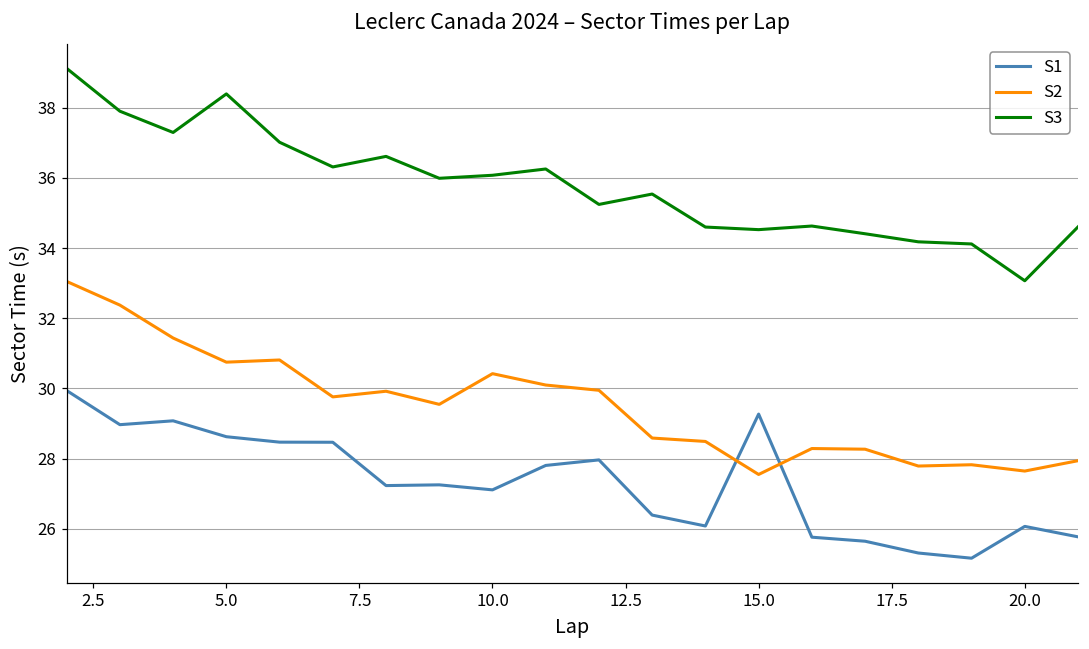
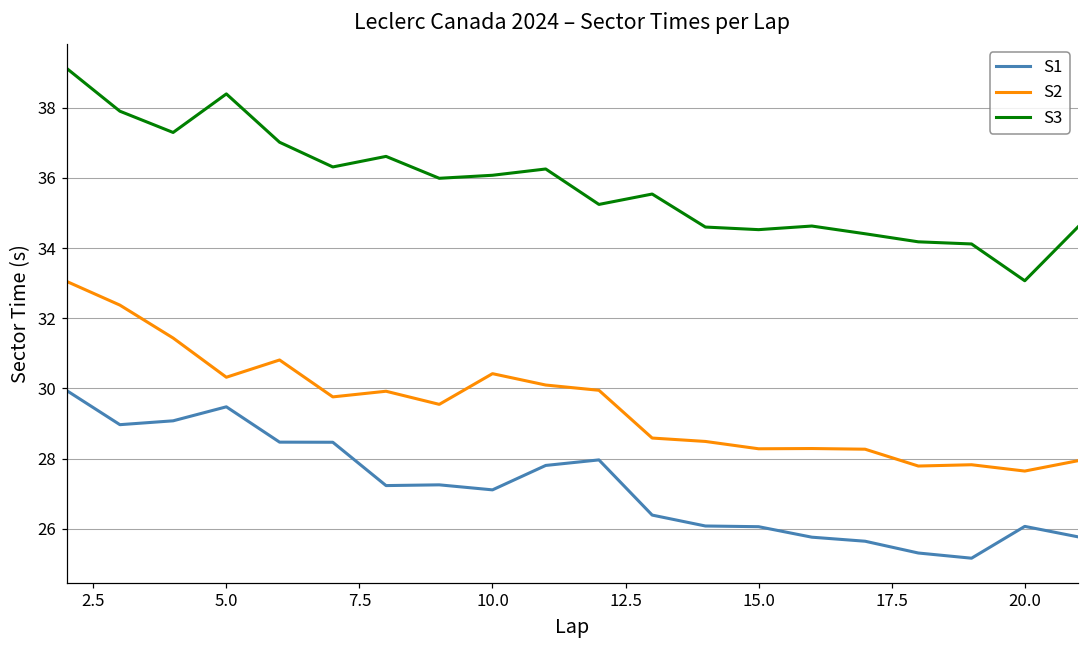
S1, 5.0: 28.6 -> 29.5
S2, 5.0: 30.8 -> 30.3
S1, 15.0: 29.3 -> 26.1
S2, 15.0: 27.5 -> 28.3
